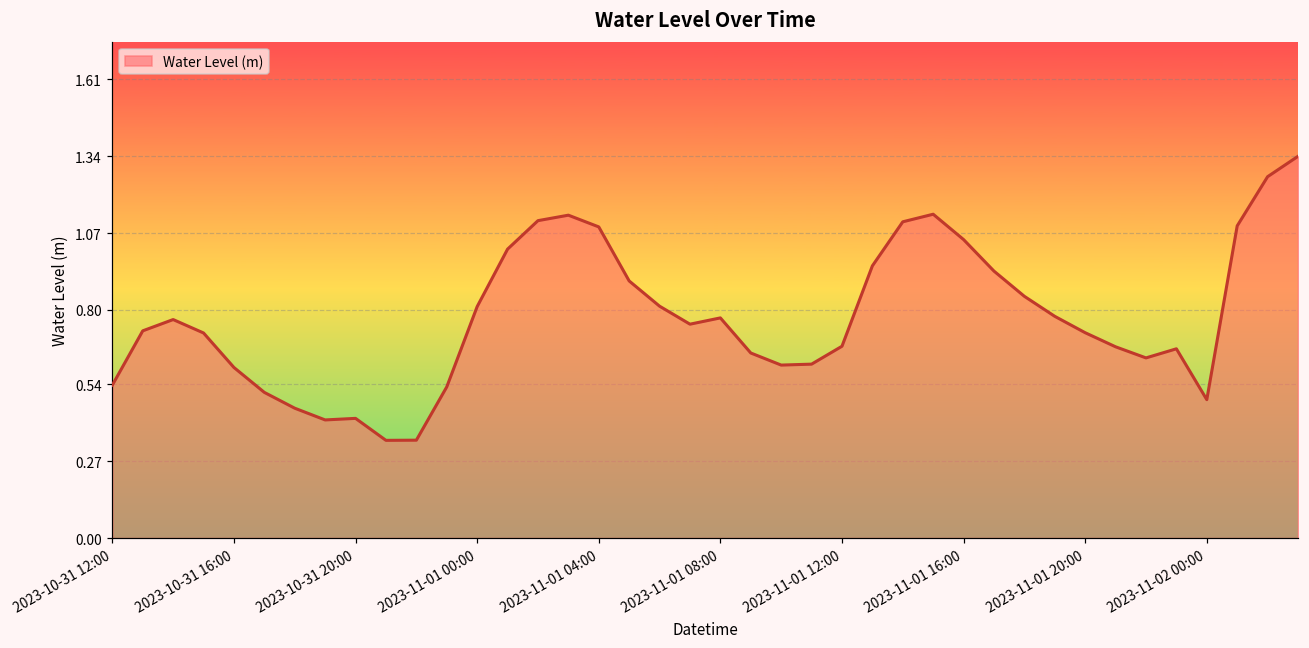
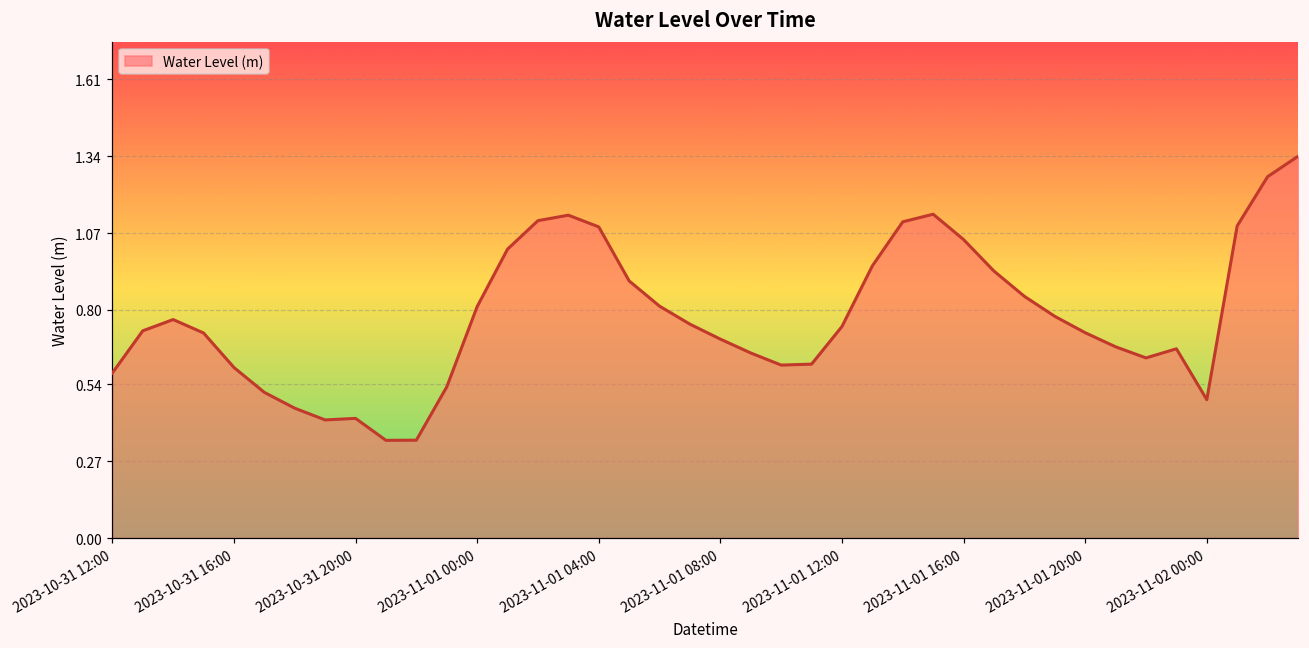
2023-10-31 12:00: 0.54 -> 0.58
2023-11-01 08:00: 0.77 -> 0.70
2023-11-01 12:00: 0.67 -> 0.74
